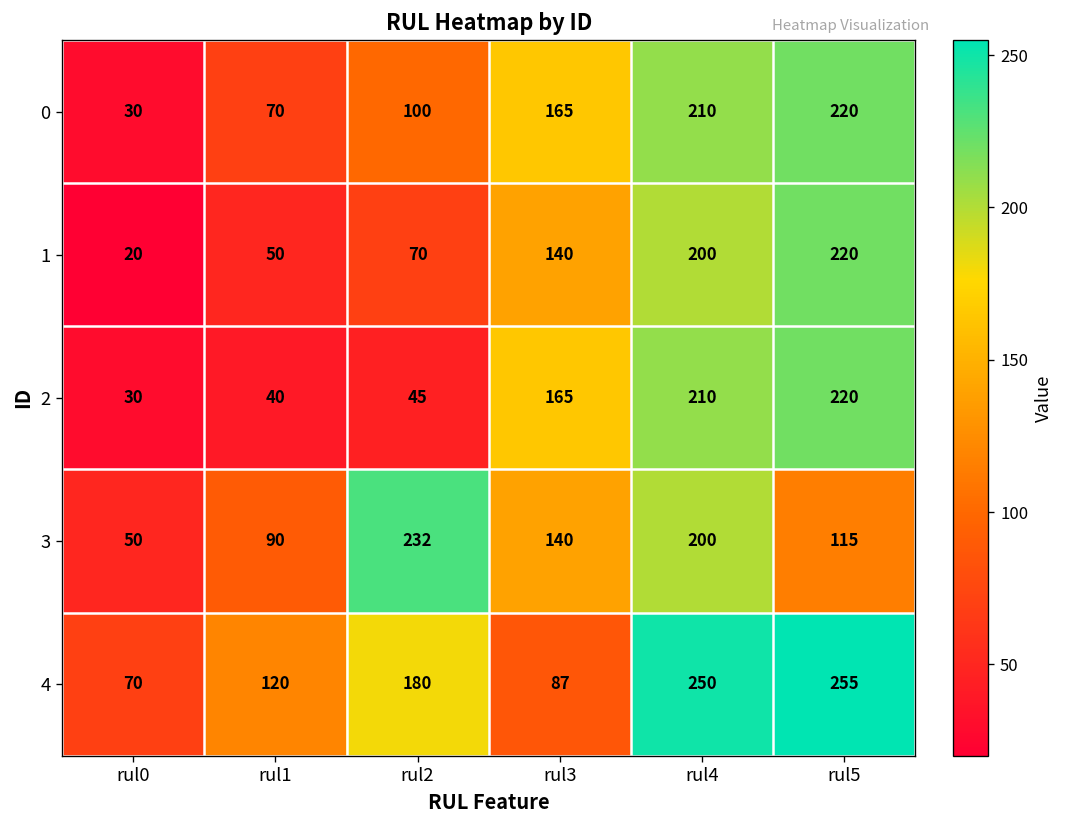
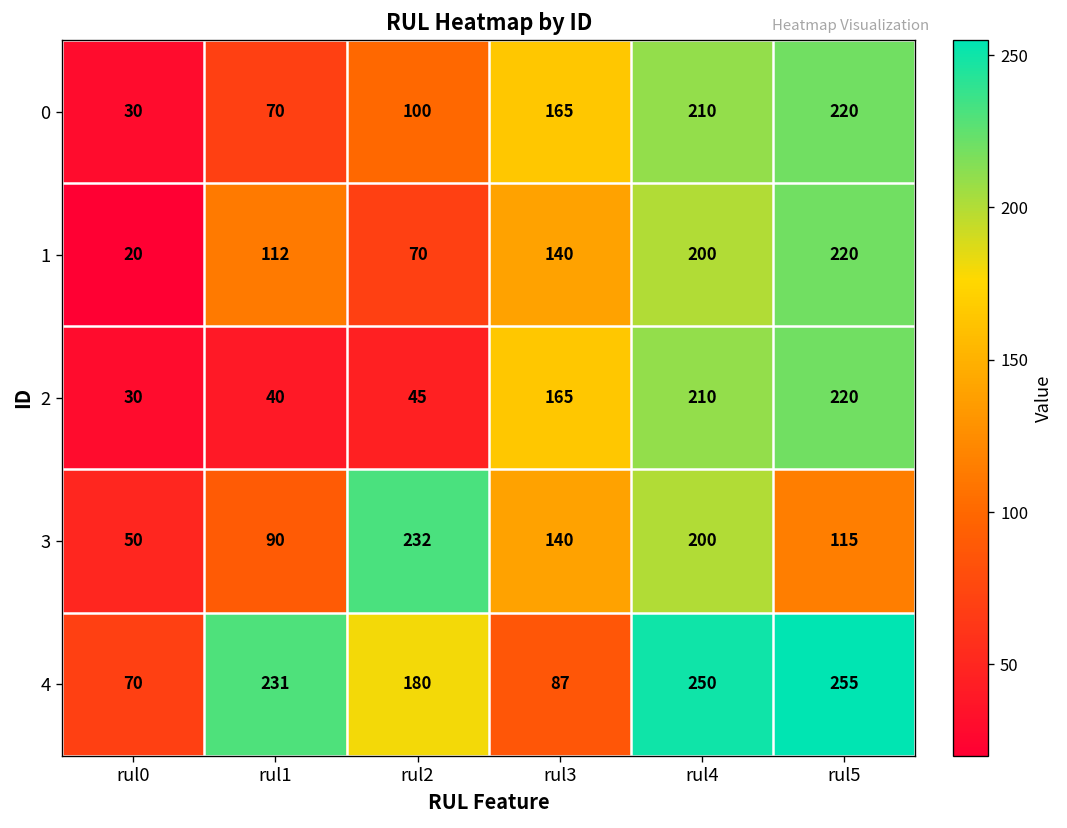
1, rul1: 50 -> 112
4, rul1: 120 -> 231
